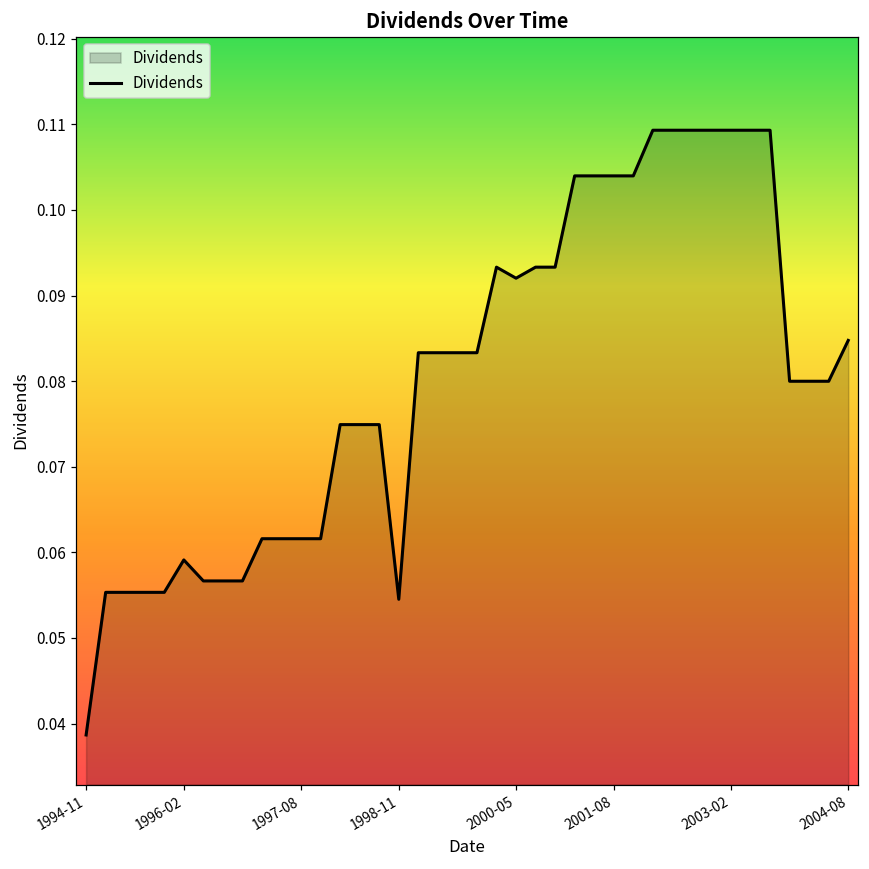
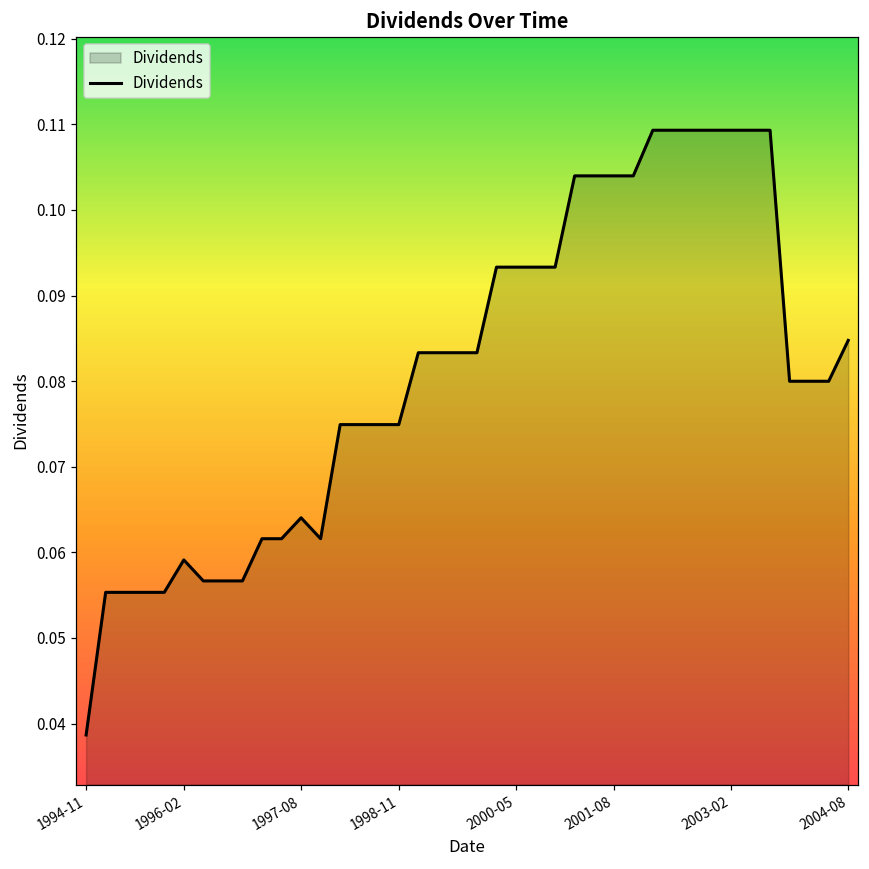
1997-08: 0.062 -> 0.064
1998-11: 0.055 -> 0.075
2000-05: 0.092 -> 0.093
